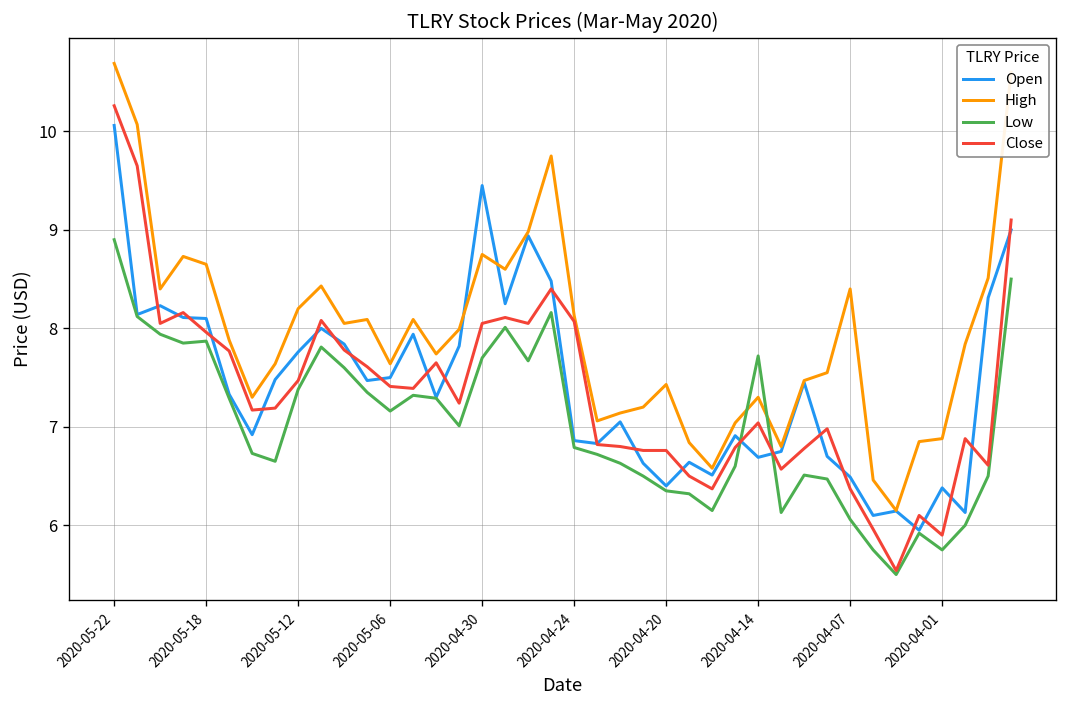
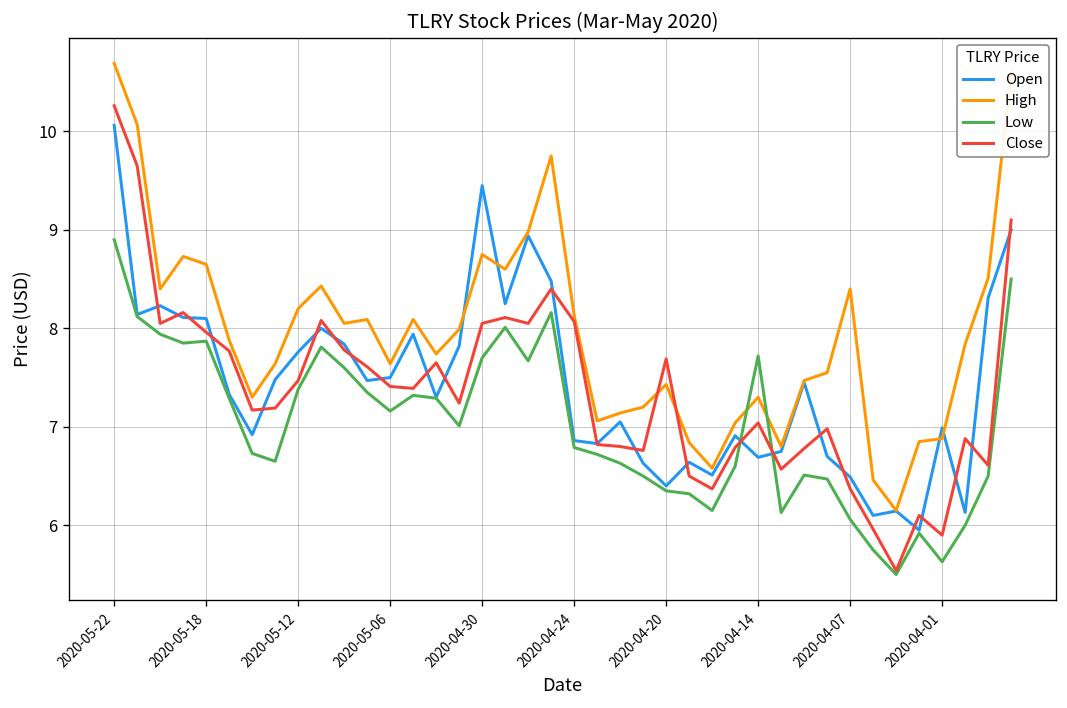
Close, 2020-04-20: 6.8 -> 7.7
Open, 2020-04-01: 6.4 -> 7.0
Low, 2020-04-01: 5.8 -> 5.6
